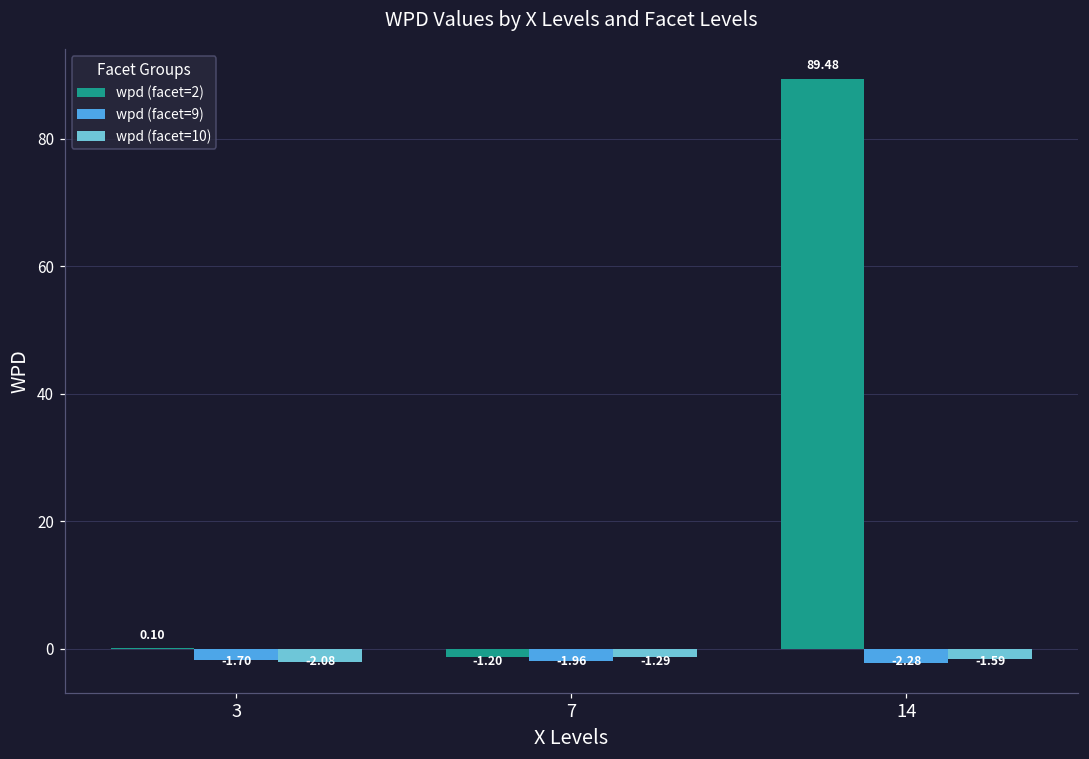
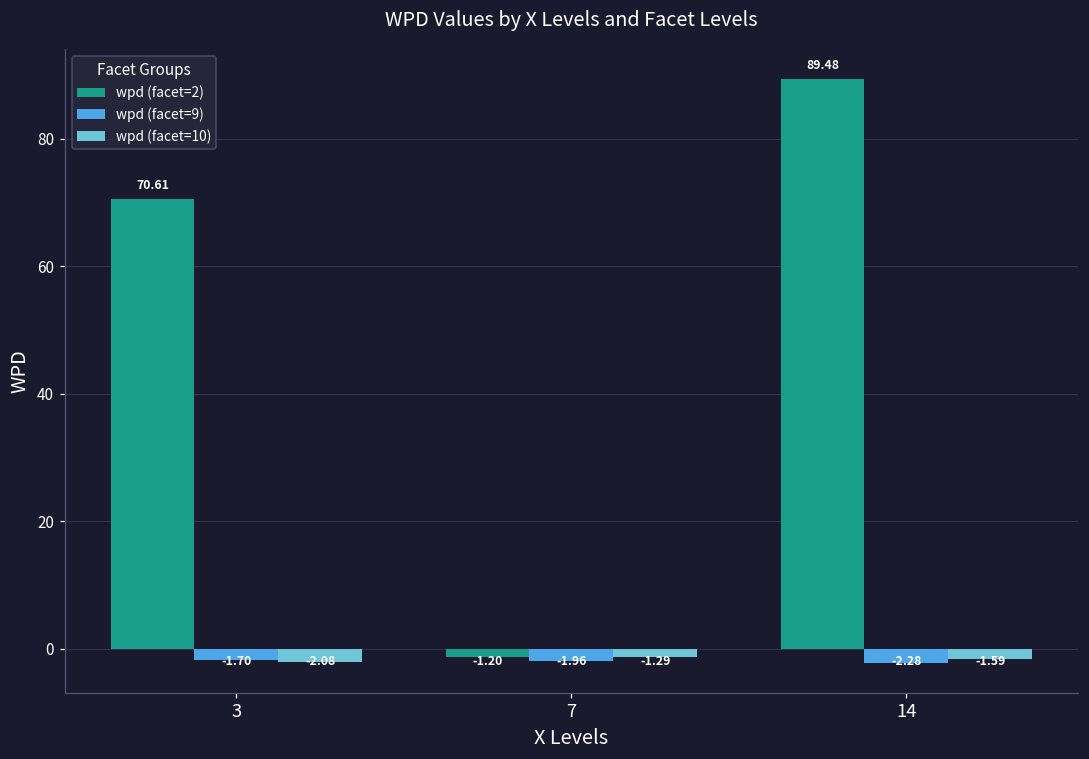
wpd (facet=2), 3: 0.10 -> 70.61
